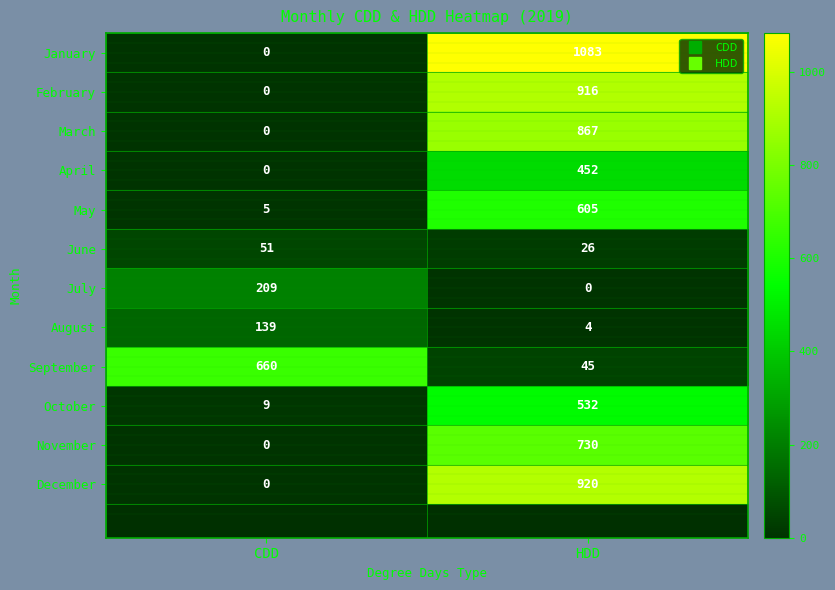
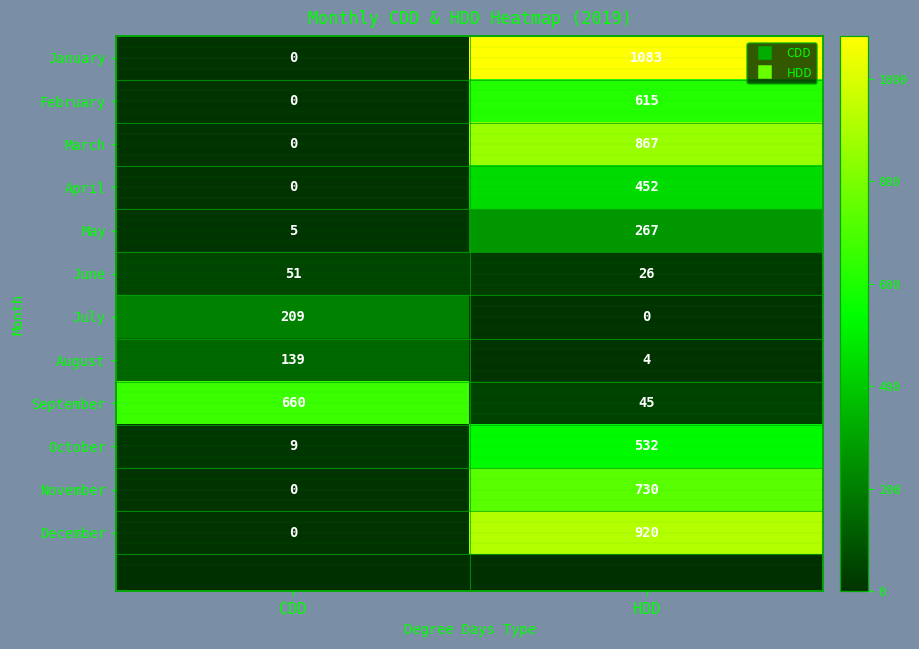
February, HDD: 916 -> 615
May, HDD: 605 -> 267
